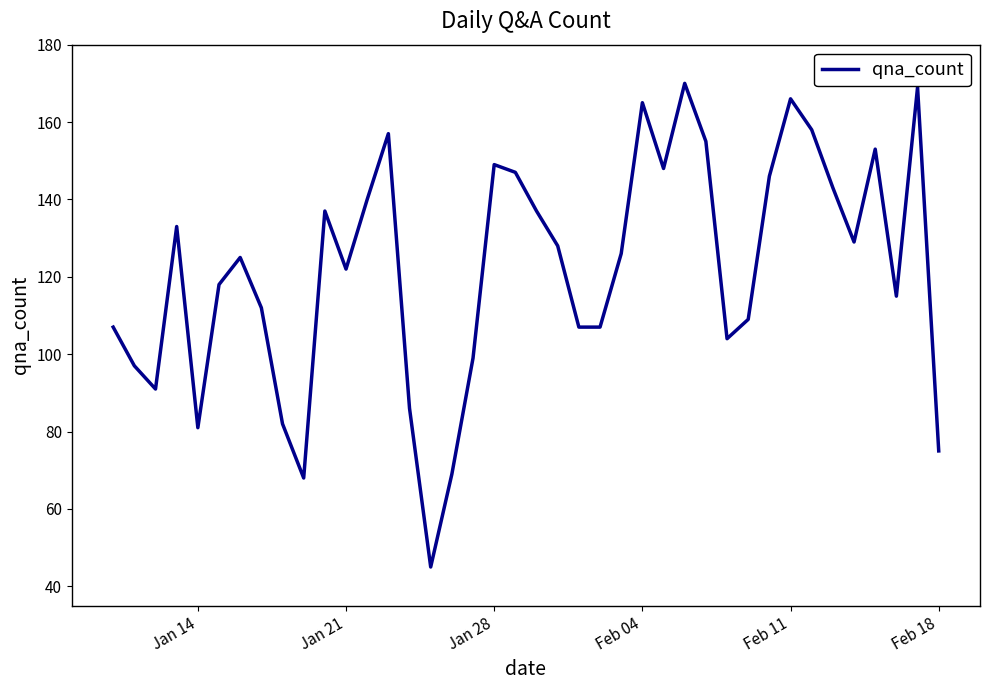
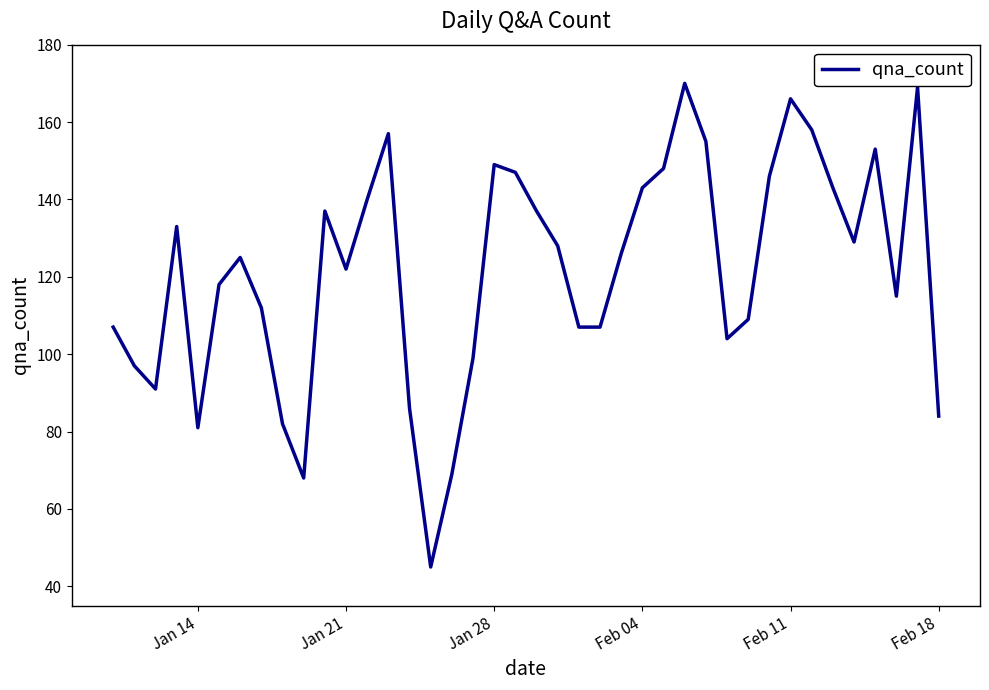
Feb 04: 165 -> 143
Feb 18: 75 -> 84
